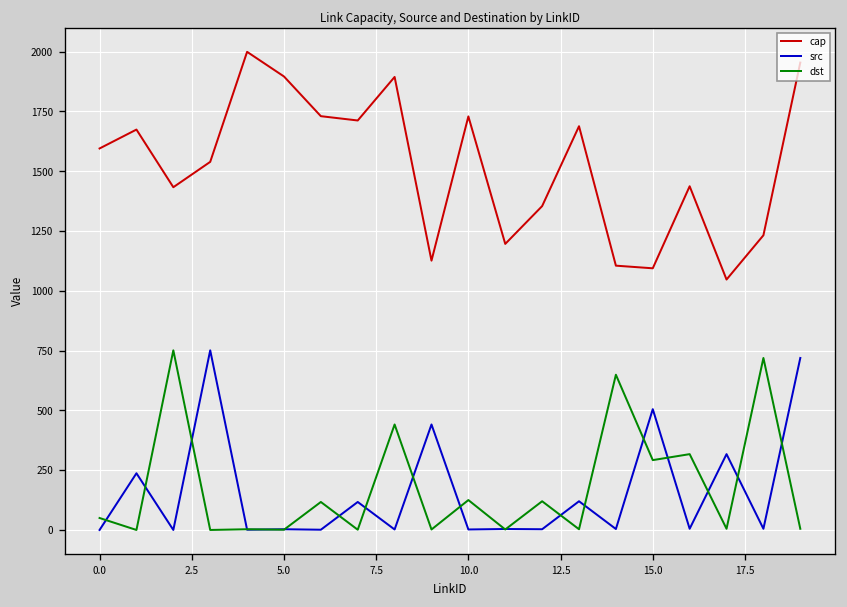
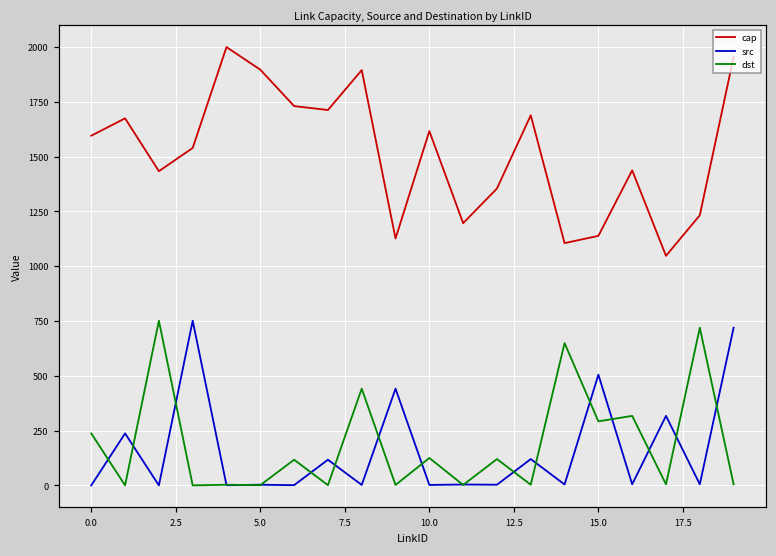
dst, 0.0: 50 -> 240
cap, 10.0: 1730 -> 1620
cap, 15.0: 1090 -> 1140
